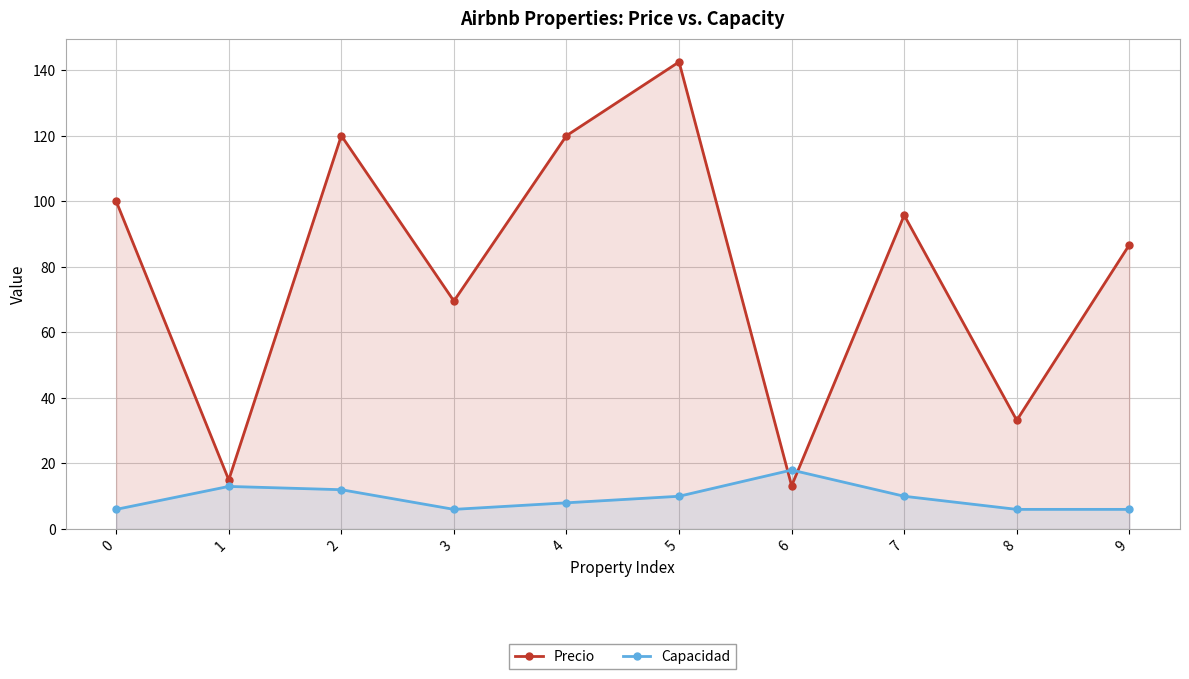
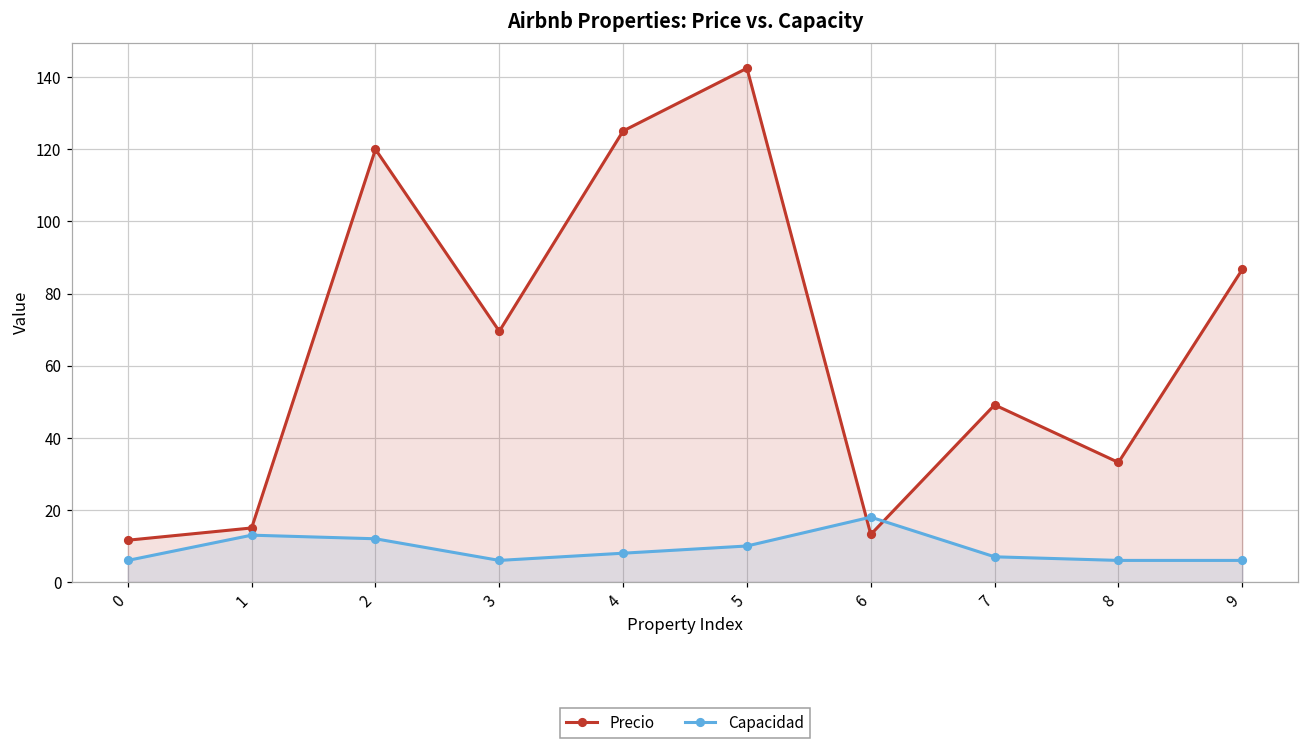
Precio, 0: 100 -> 12
Precio, 4: 120 -> 125
Precio, 7: 96 -> 49
Capacidad, 7: 10 -> 7
